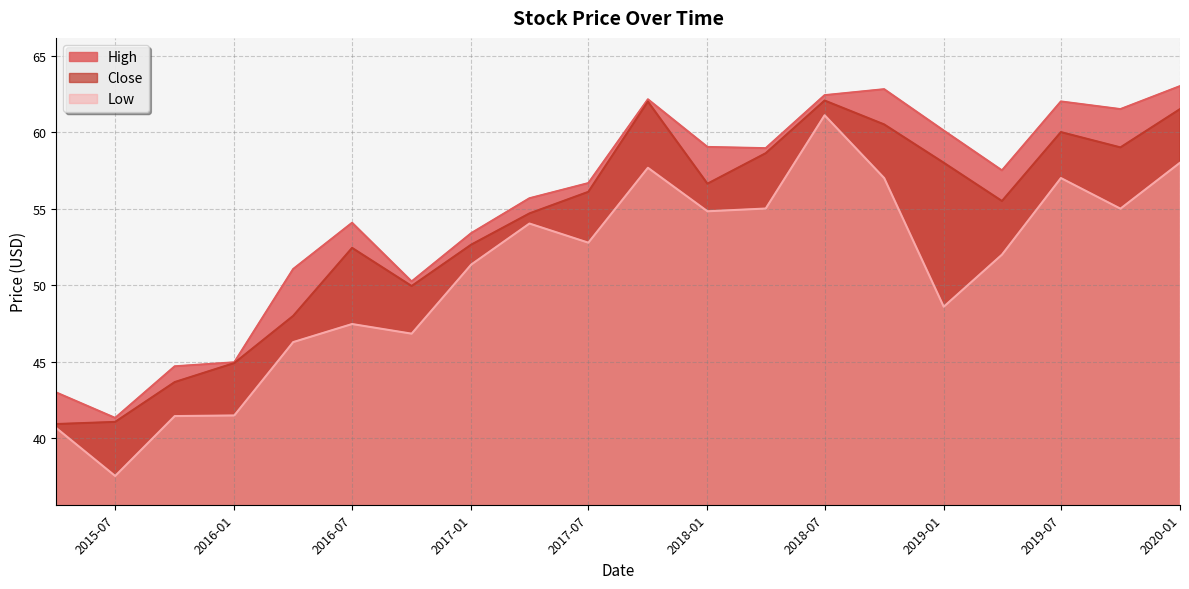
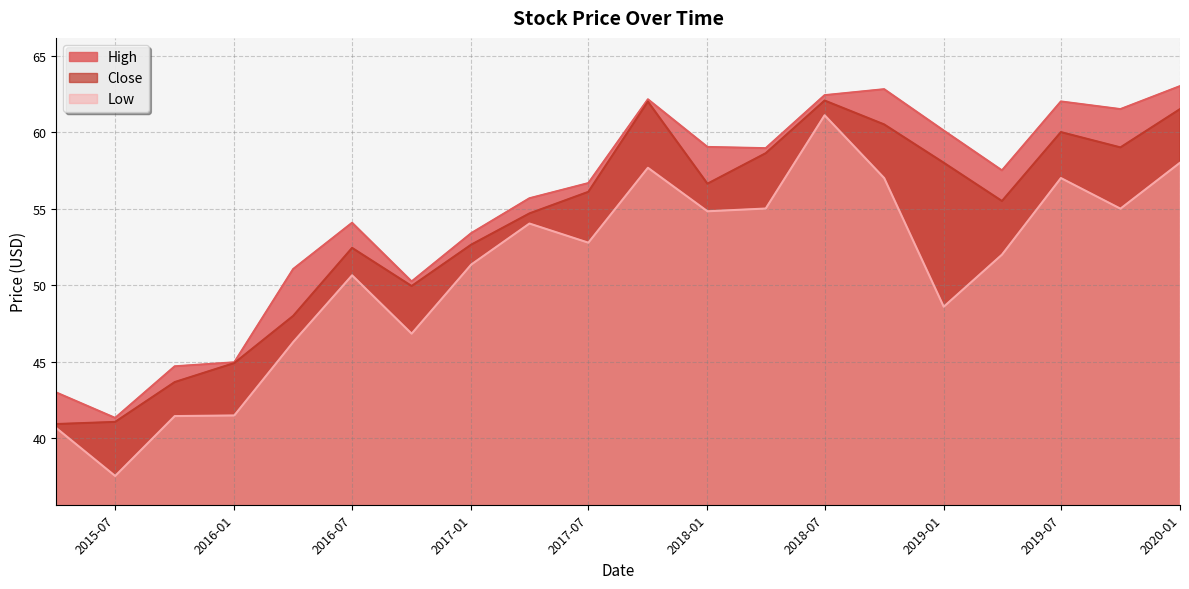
Low, 2016-07: 47.5 -> 50.7
